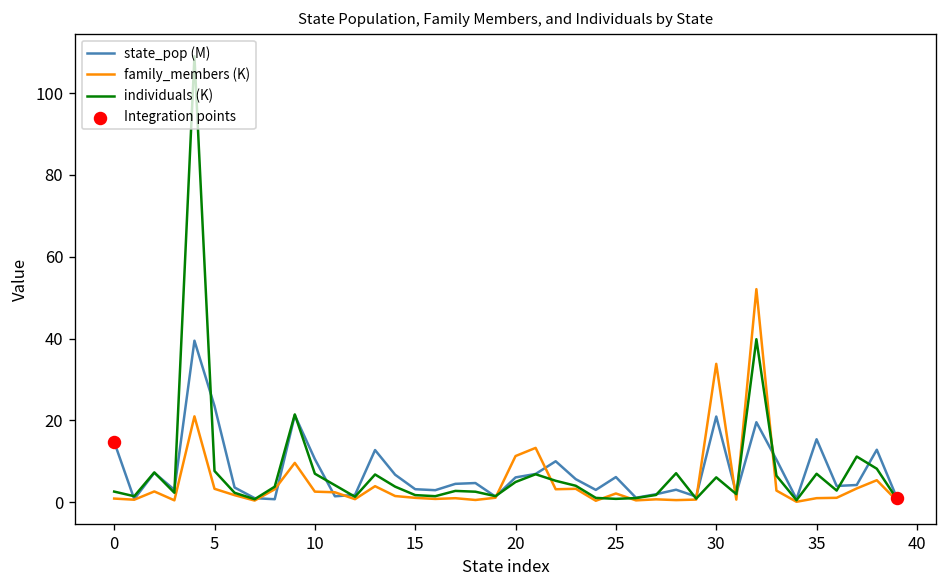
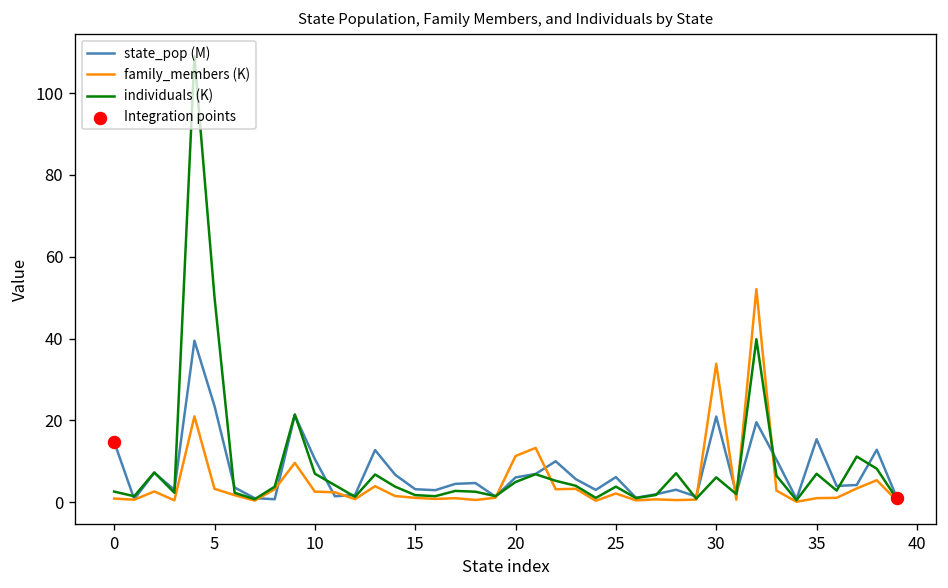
individuals (K), 5: 8 -> 50
individuals (K), 25: 1 -> 4
